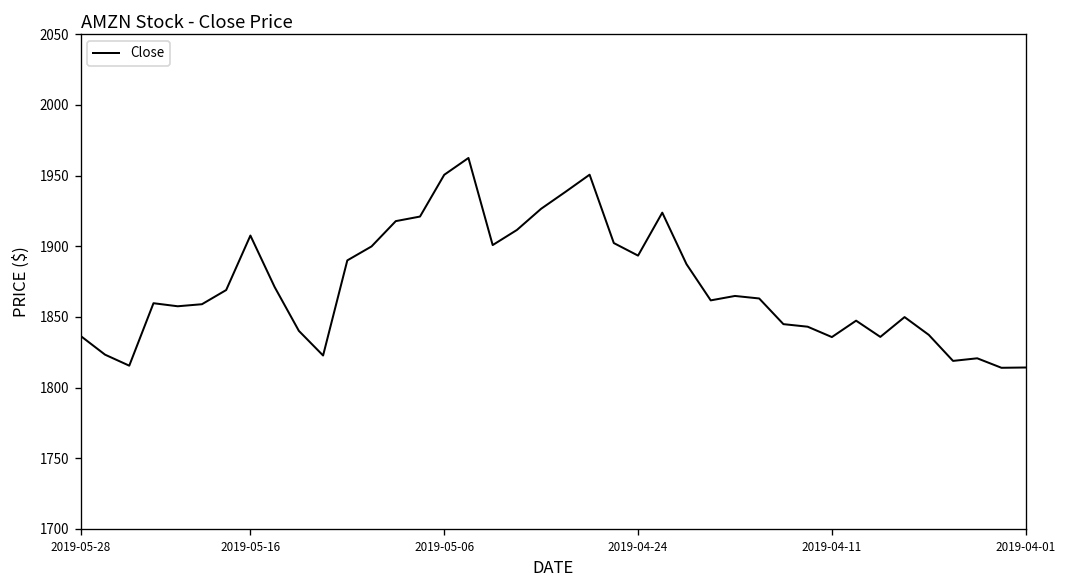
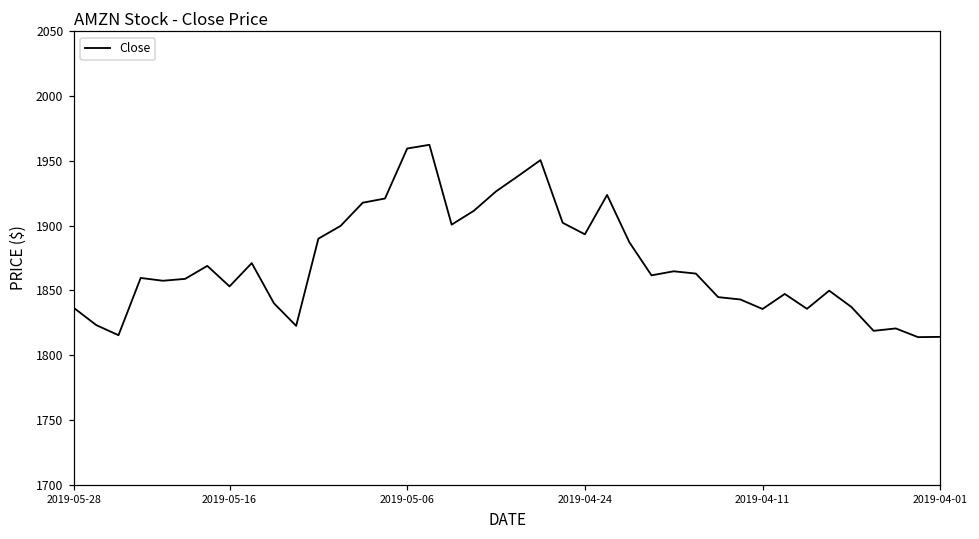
2019-05-16: 1908 -> 1853
2019-05-06: 1951 -> 1960
